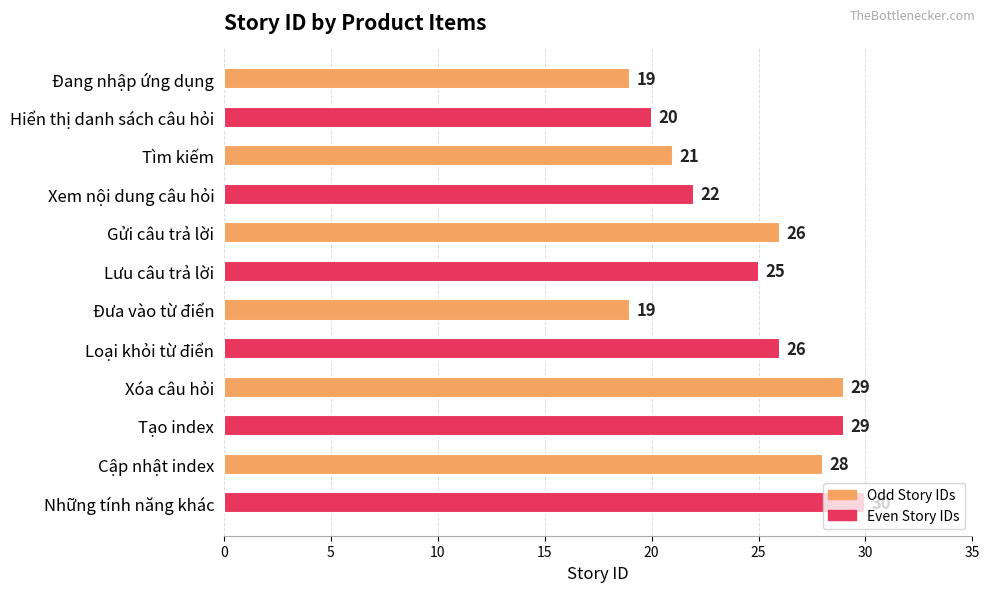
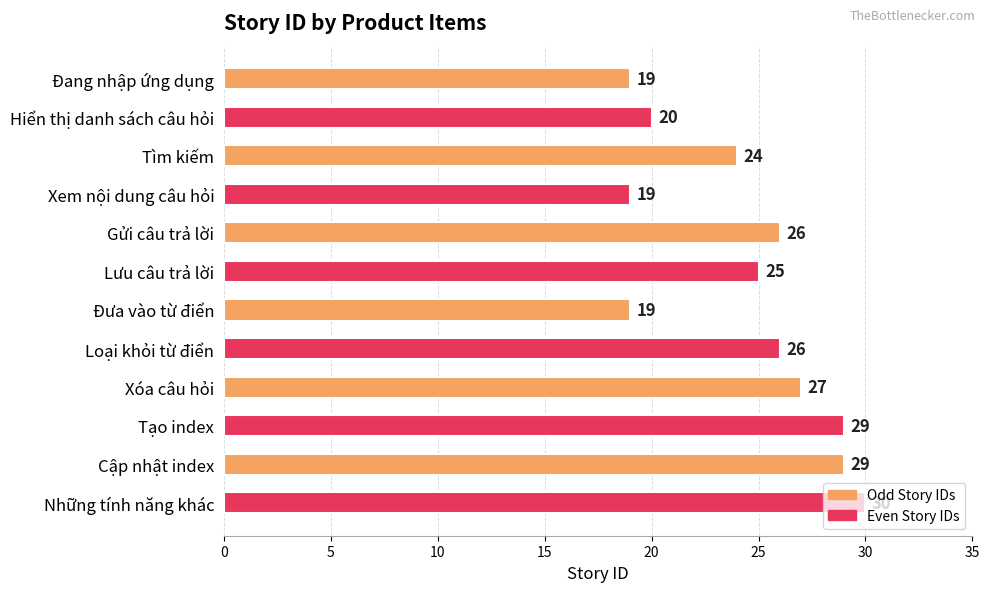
Tìm kiếm: 21 -> 24
Xem nội dung câu hỏi: 22 -> 19
Xóa câu hỏi: 29 -> 27
Cập nhật index: 28 -> 29
